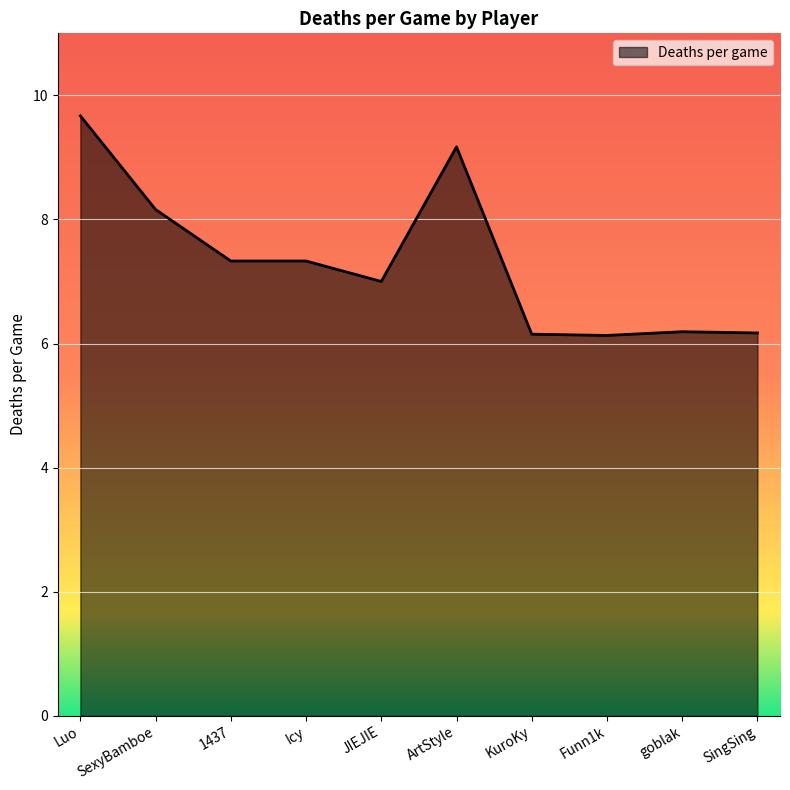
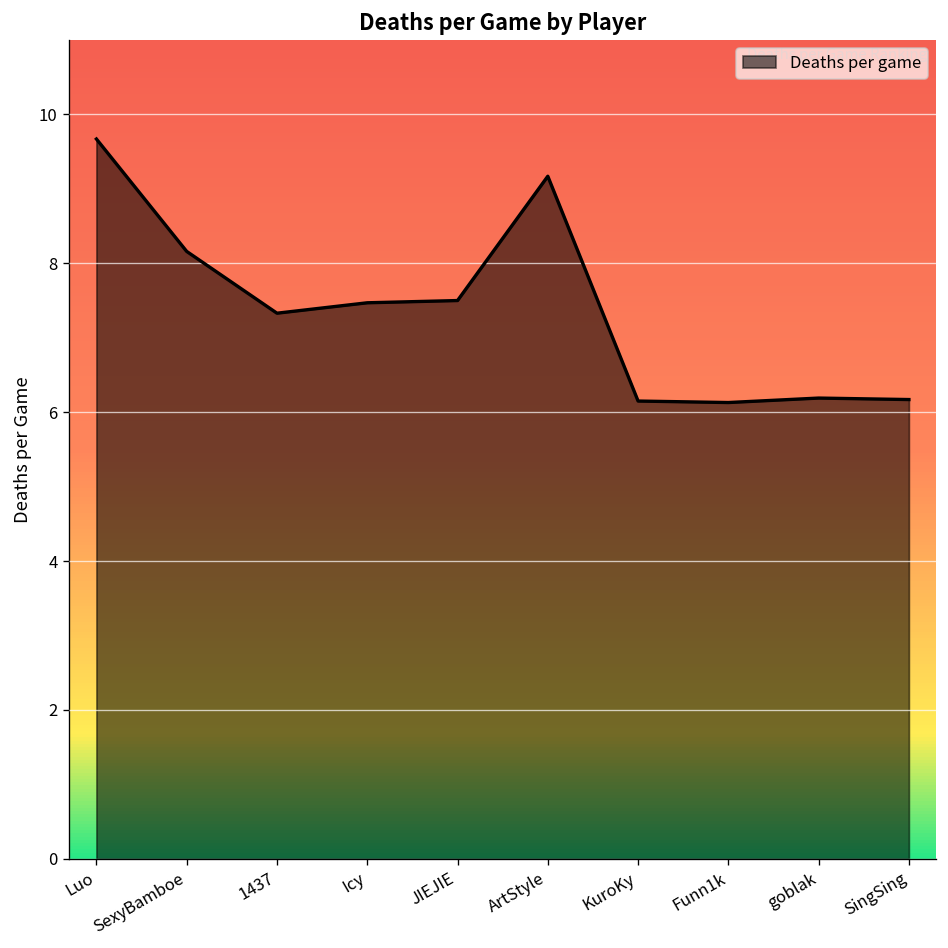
Icy: 7.3 -> 7.5
JIEJIE: 7.0 -> 7.5
